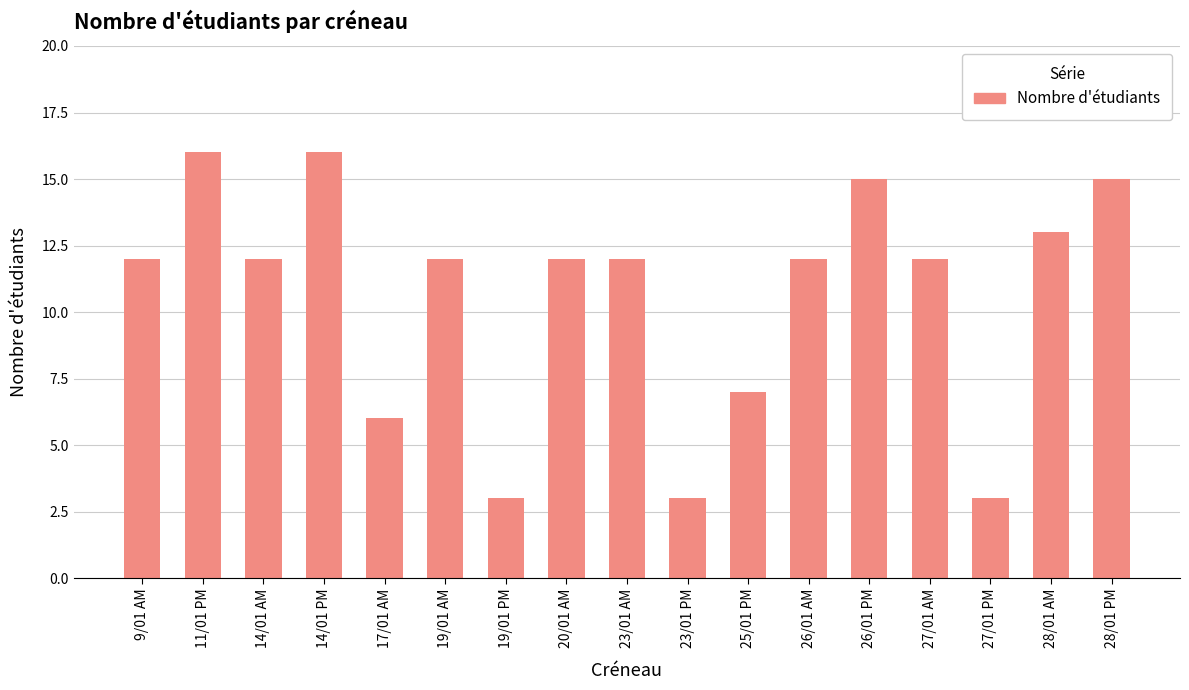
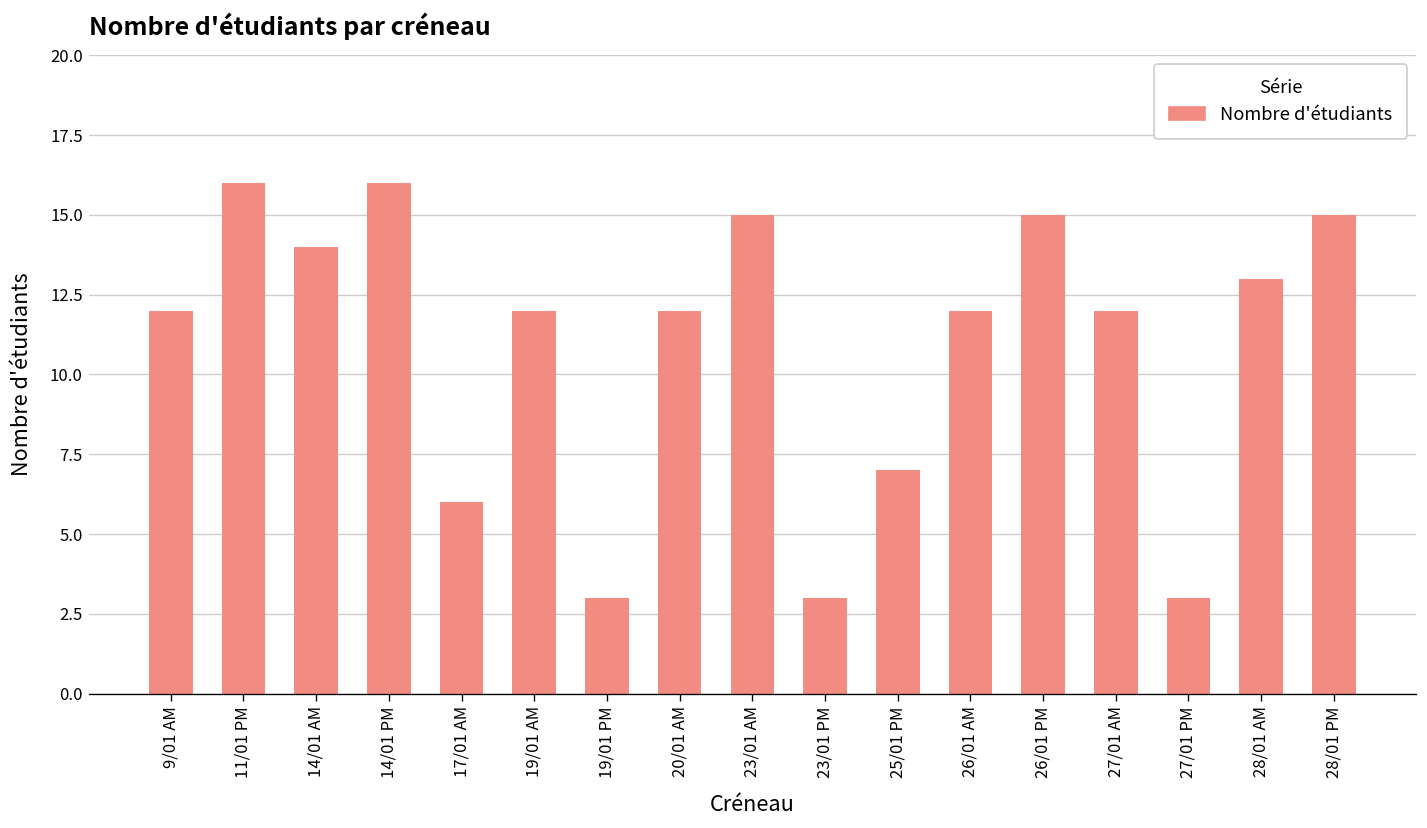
14/01 AM: 12 -> 14
23/01 AM: 12 -> 15
